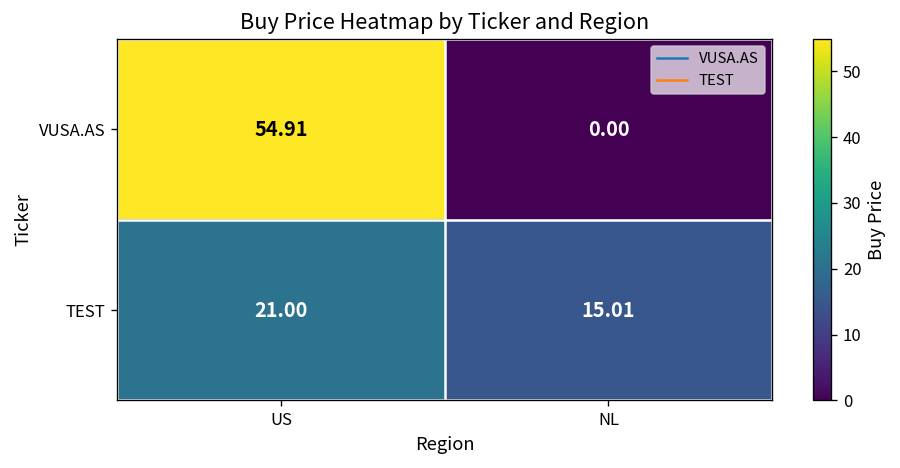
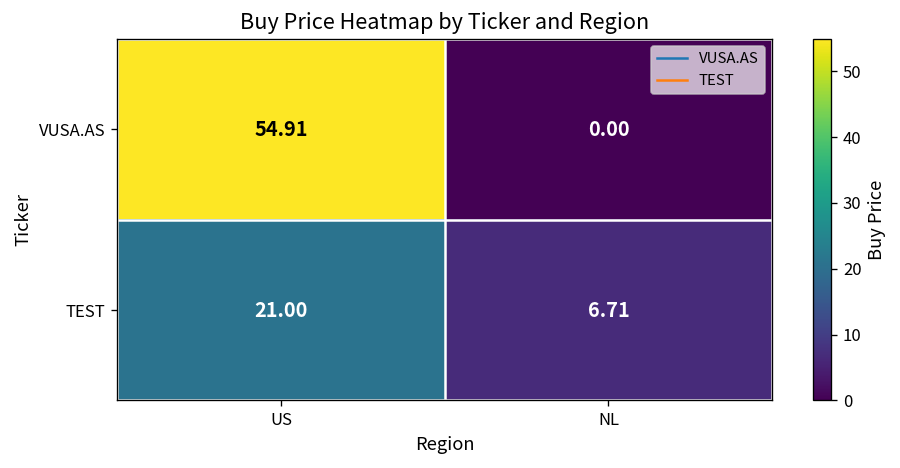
TEST, NL: 15.01 -> 6.71
